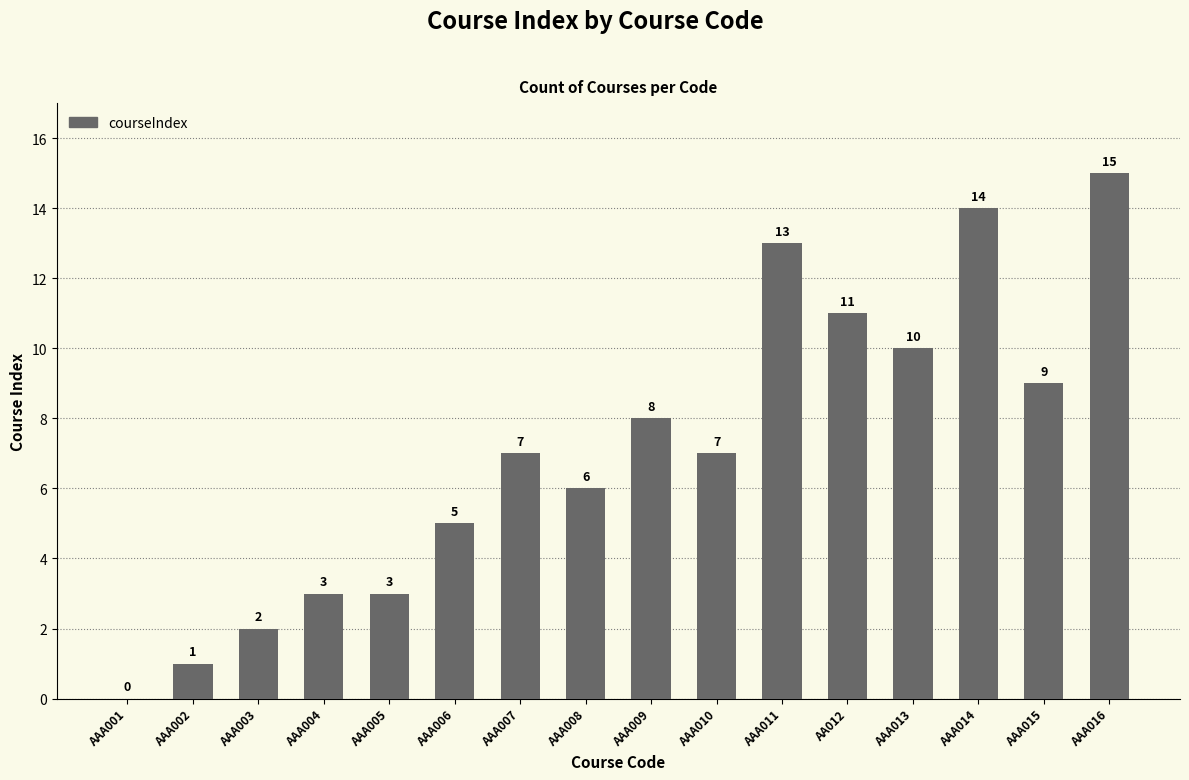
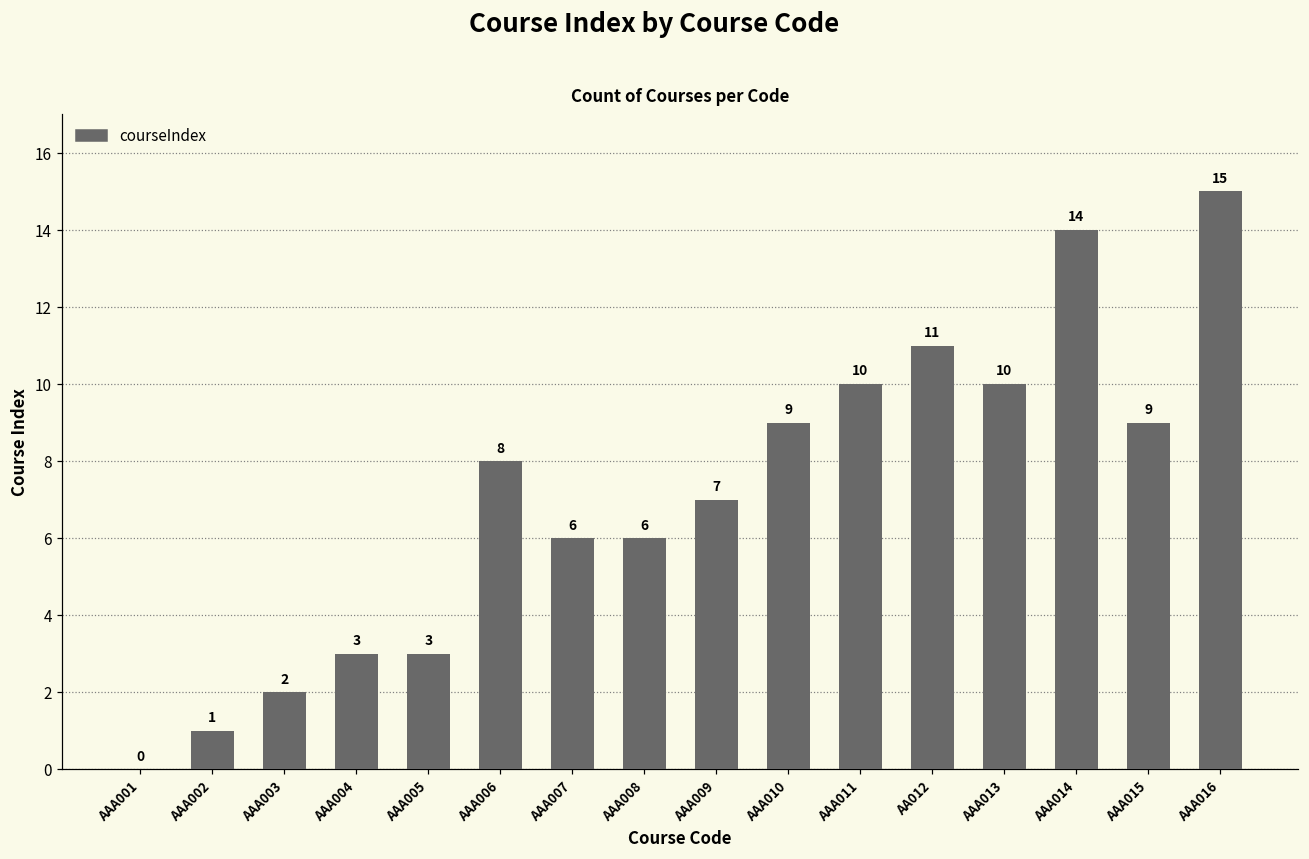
AAA006: 5 -> 8
AAA007: 7 -> 6
AAA009: 8 -> 7
AAA010: 7 -> 9
AAA011: 13 -> 10
